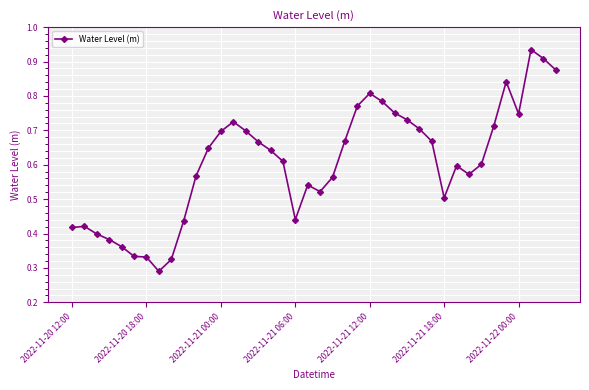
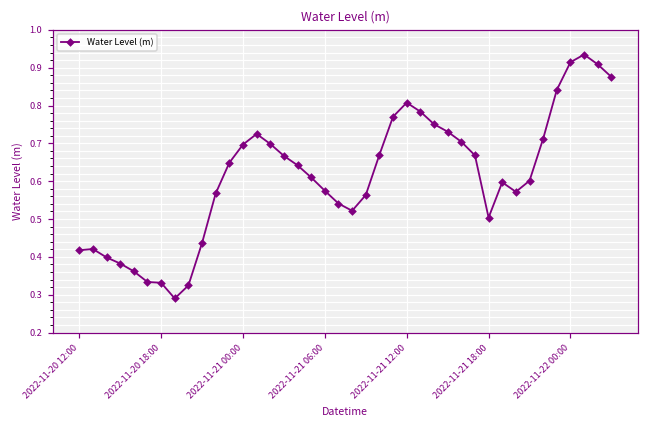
2022-11-21 06:00: 0.44 -> 0.57
2022-11-22 00:00: 0.75 -> 0.91
